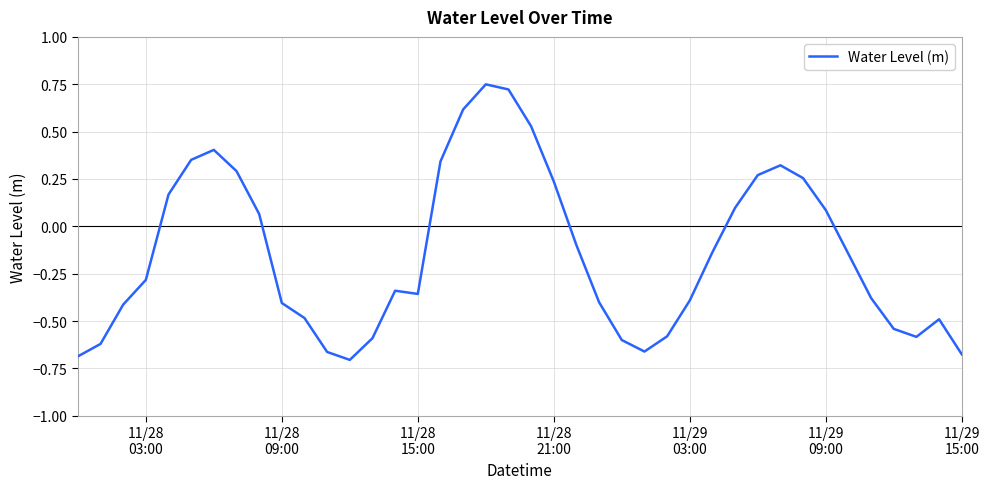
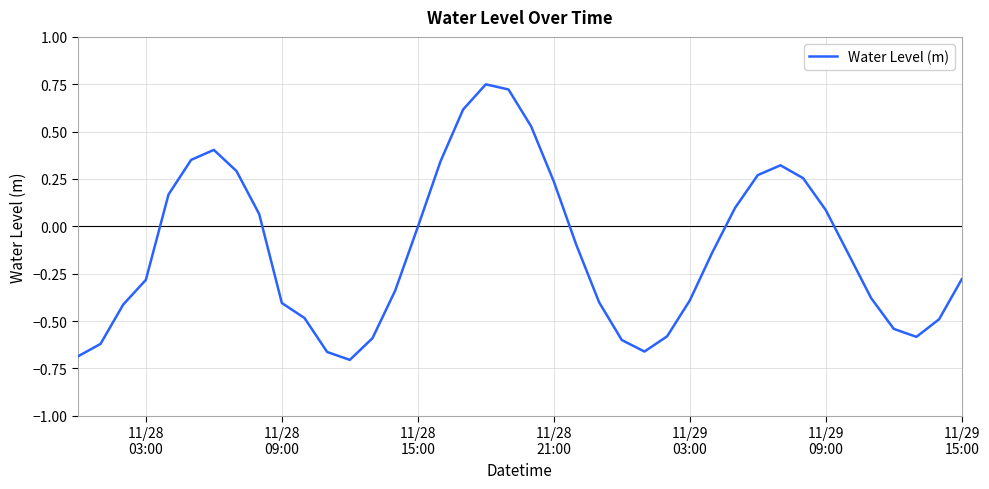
11/28 15:00: -0.36 -> 0.00
11/29 15:00: -0.68 -> -0.28
